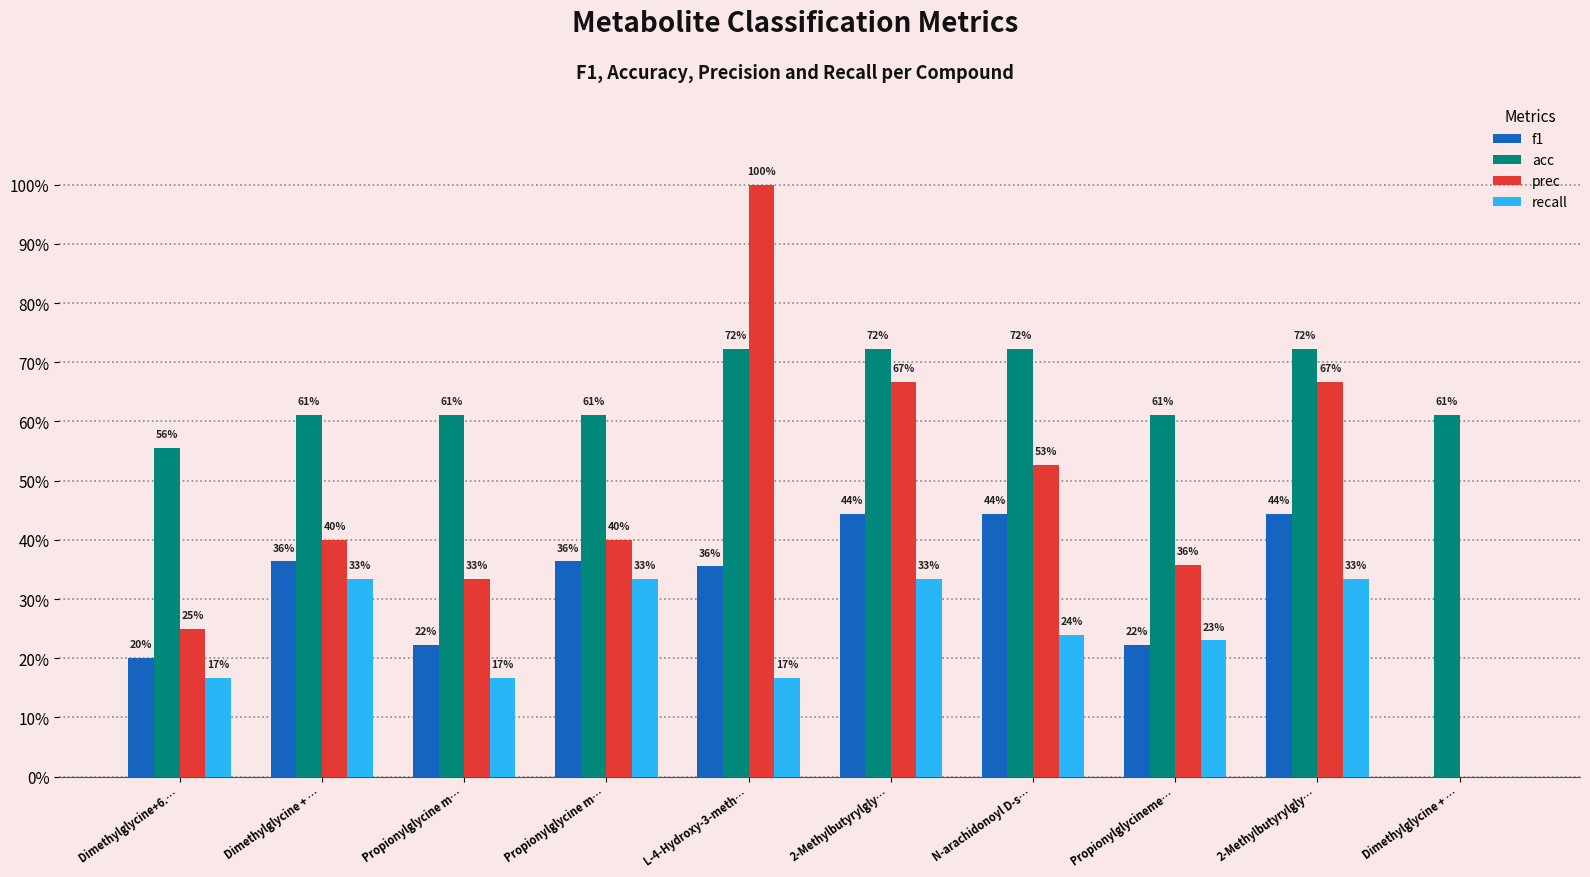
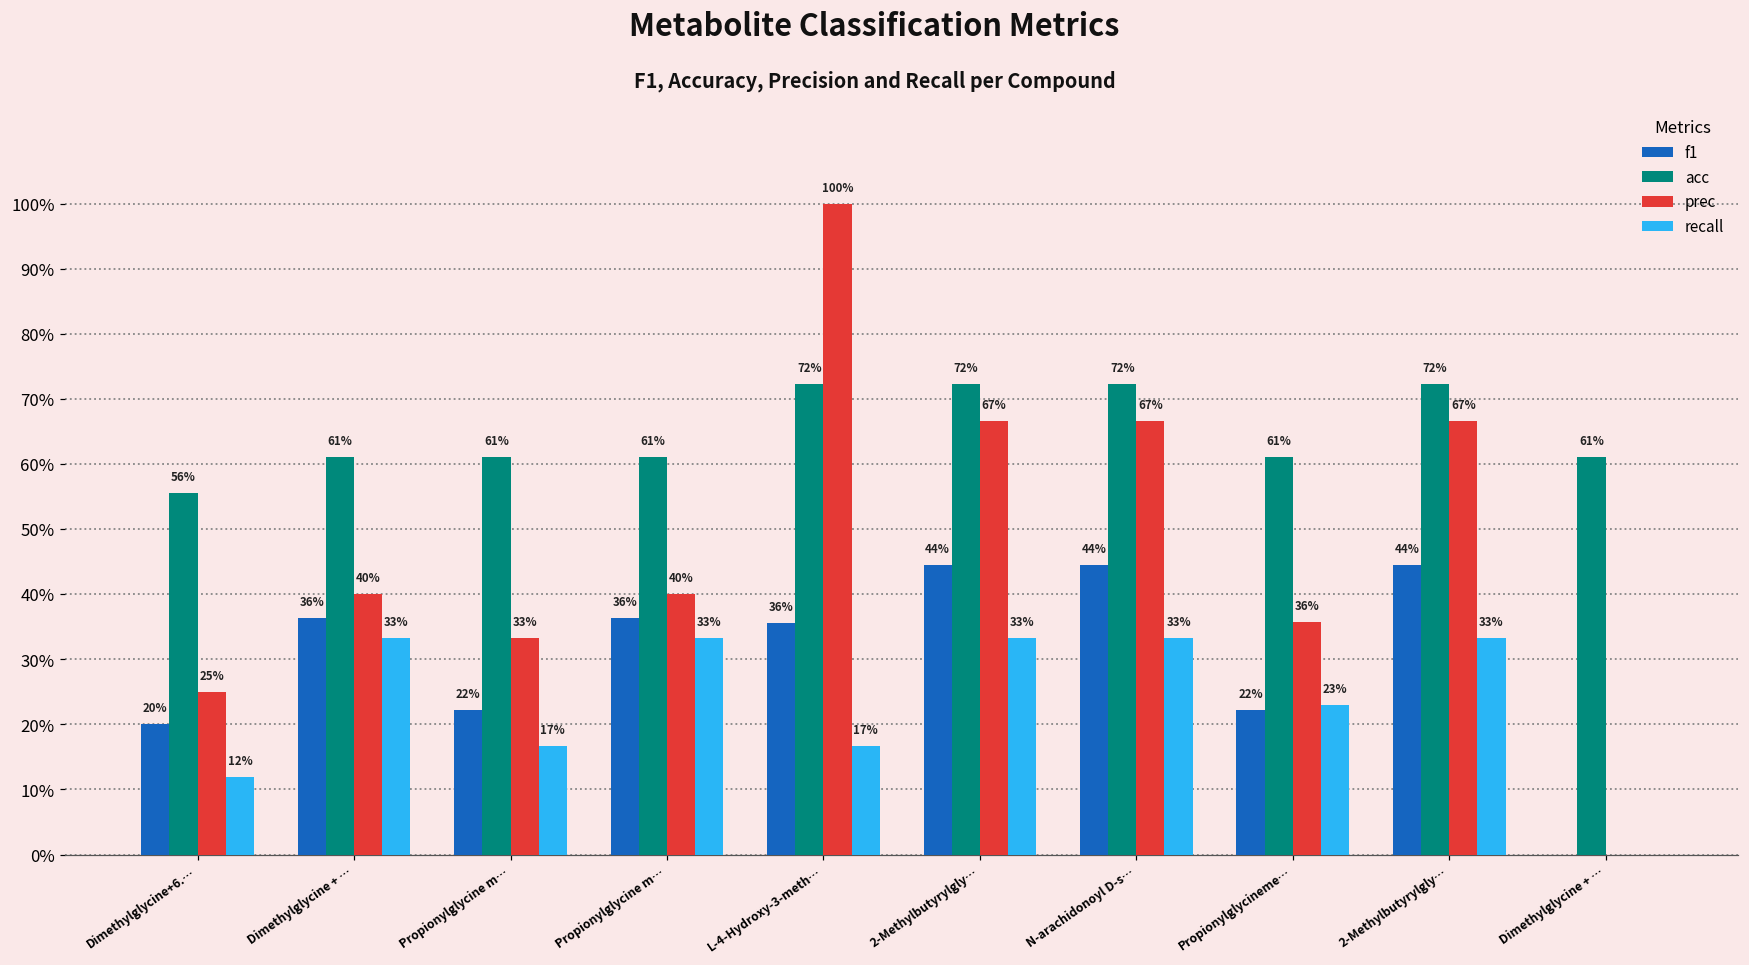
recall, Dimethylglycine+6.…: 17% -> 12%
prec, N-arachidonoyl D-s…: 53% -> 67%
recall, N-arachidonoyl D-s…: 24% -> 33%
